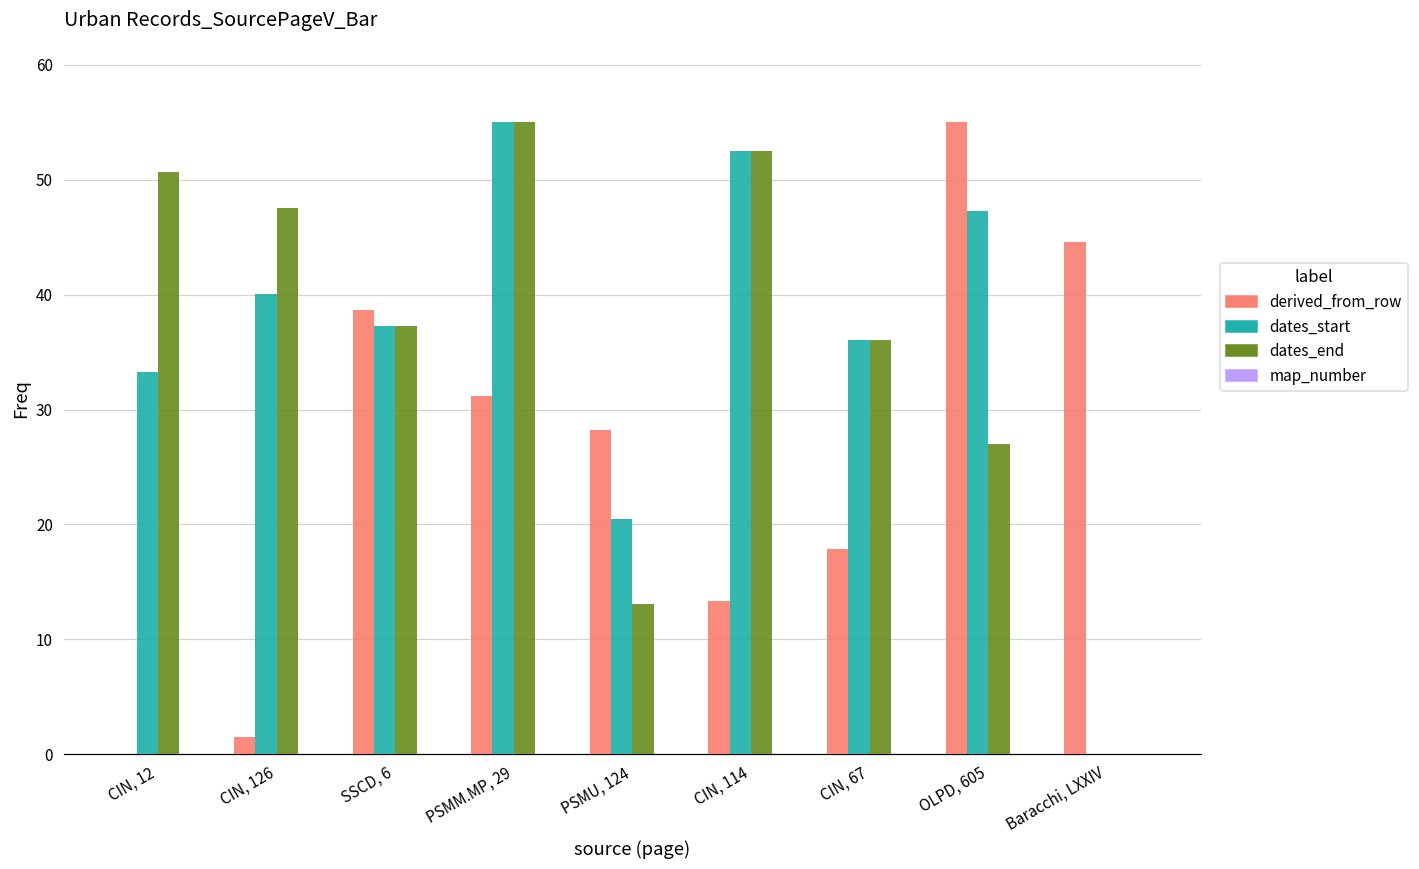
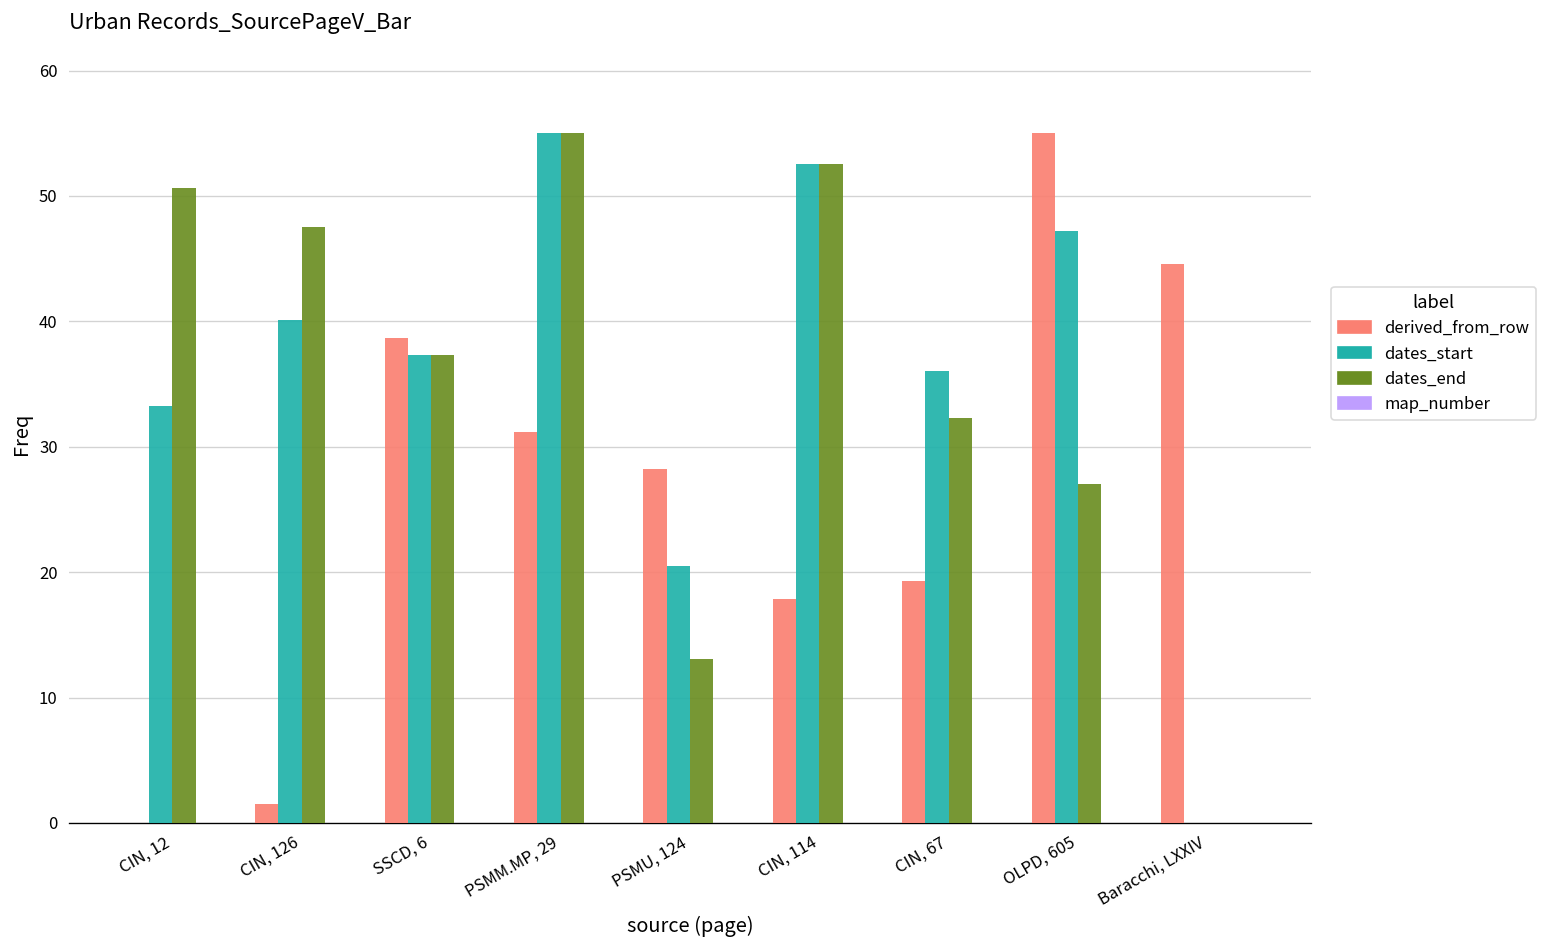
derived_from_row, CIN, 114: 13.4 -> 17.8
derived_from_row, CIN, 67: 17.8 -> 19.3
dates_end, CIN, 67: 36.0 -> 32.3
